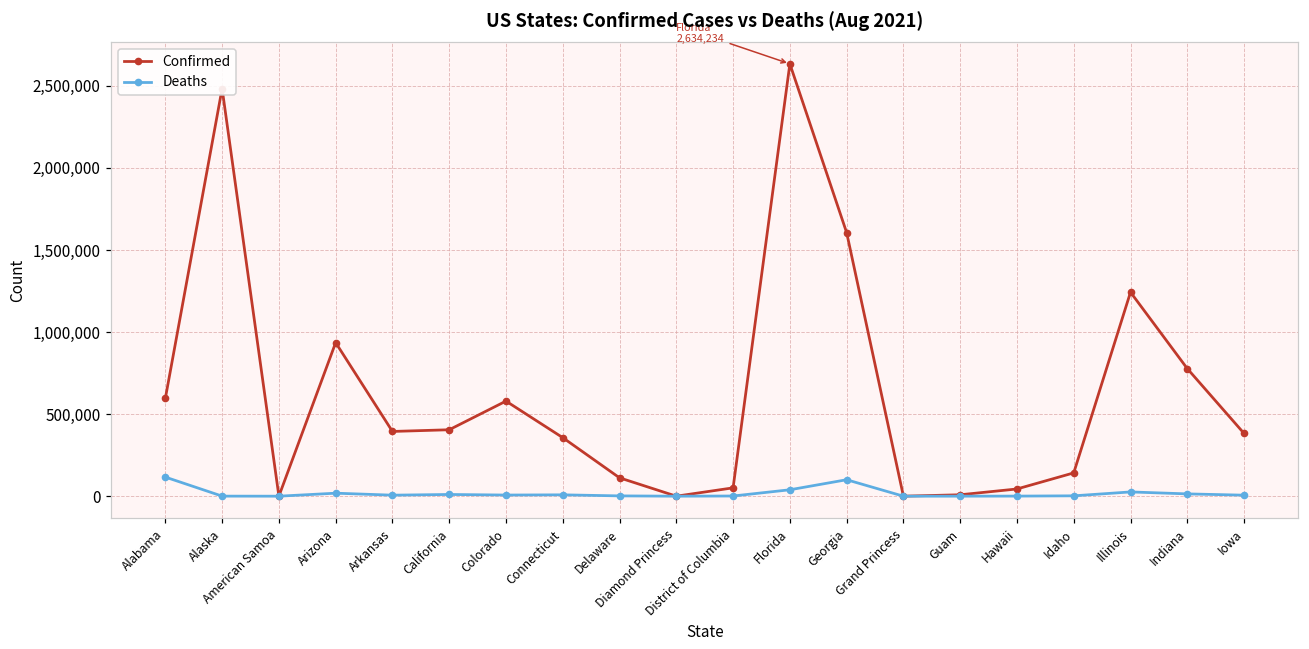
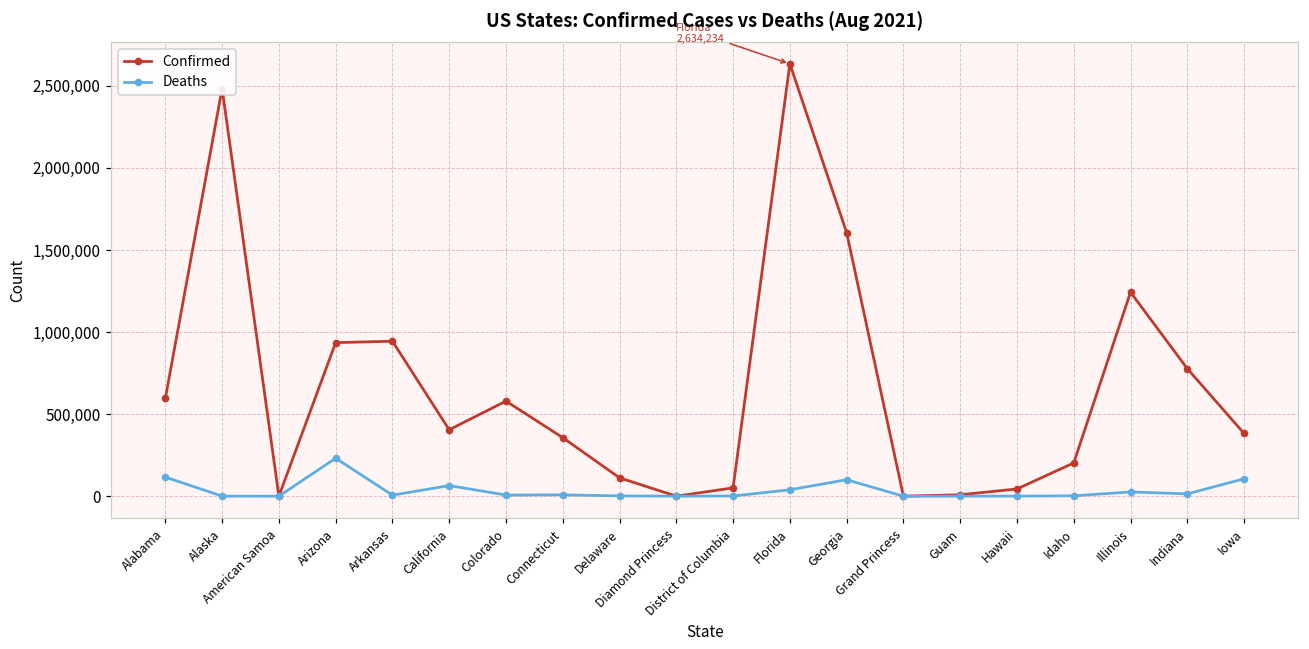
Deaths, Arizona: 20,000 -> 230,000
Confirmed, Arkansas: 390,000 -> 940,000
Deaths, California: 10,000 -> 60,000
Confirmed, Idaho: 140,000 -> 200,000
Deaths, Iowa: 10,000 -> 110,000
